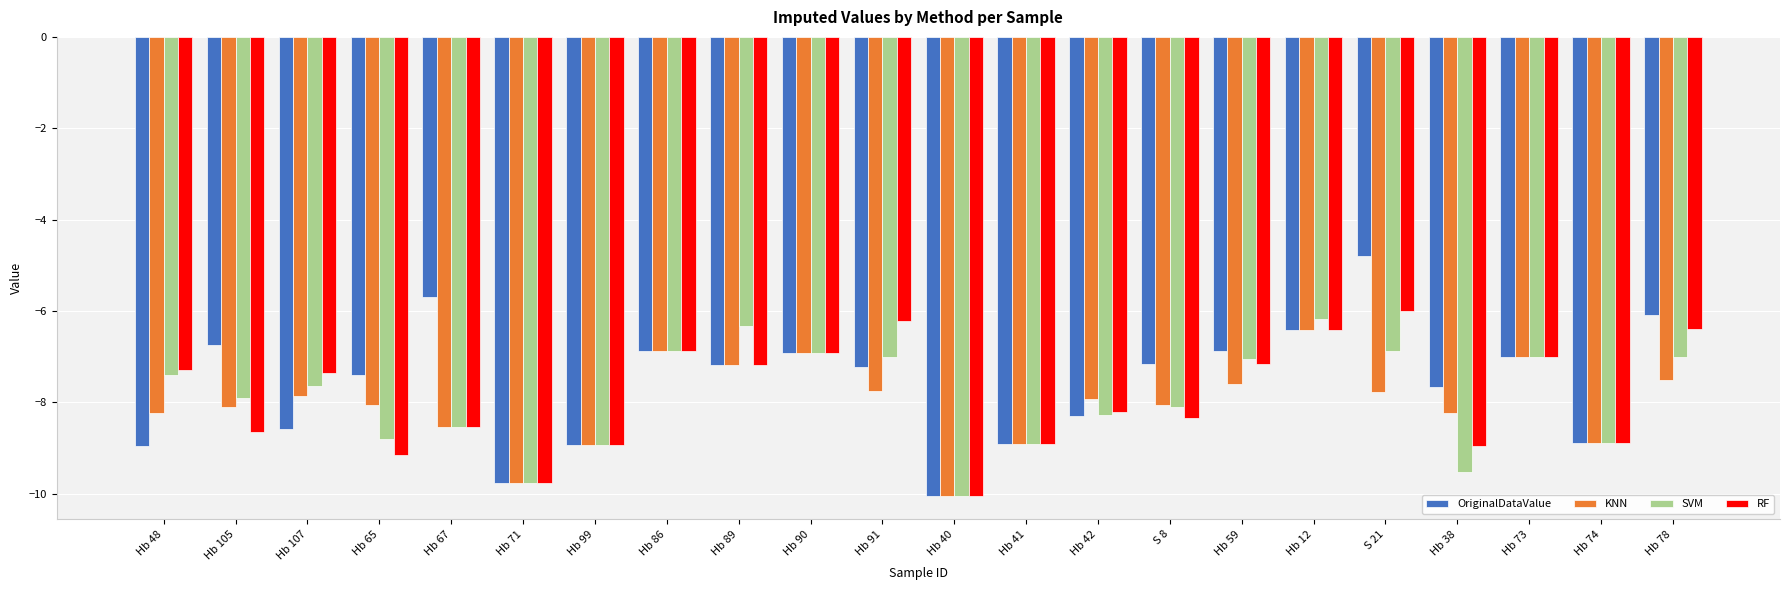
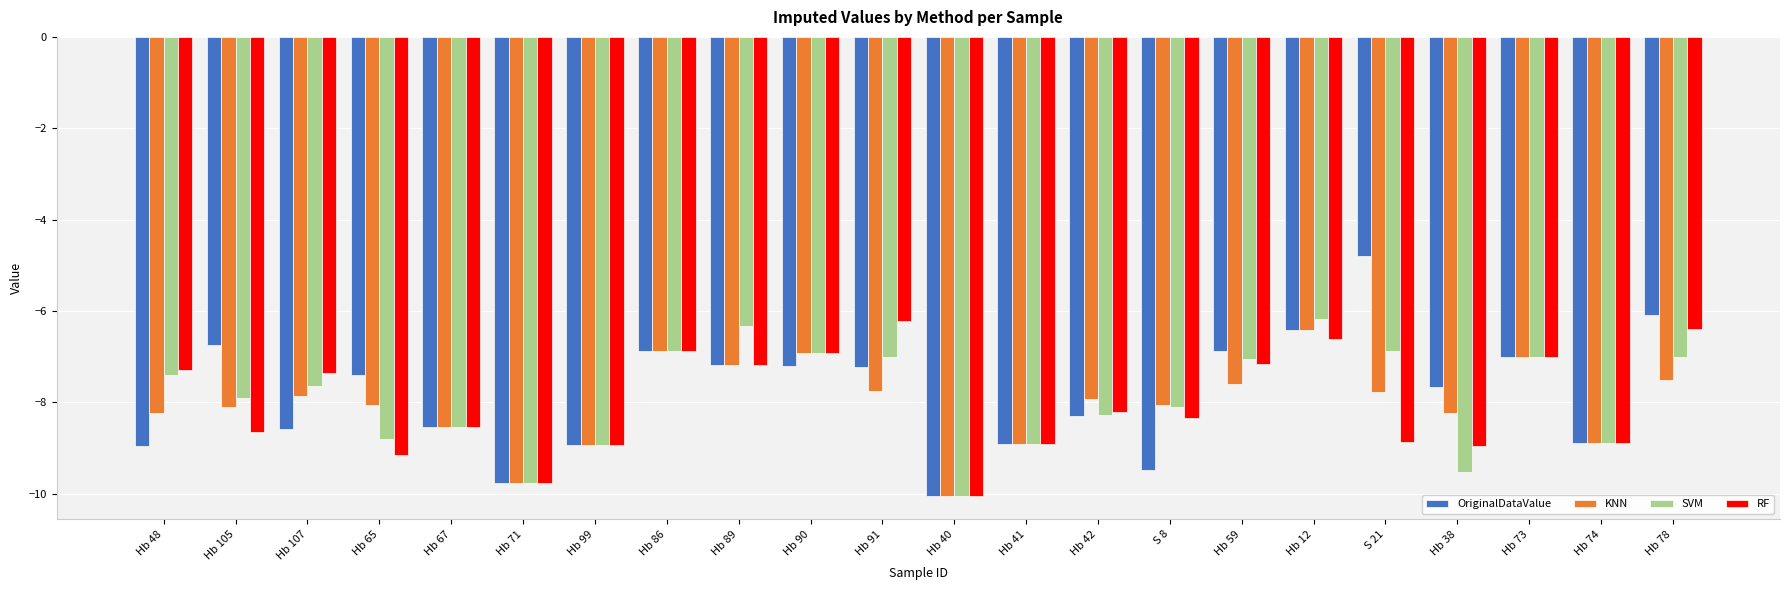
OriginalDataValue, Hb 67: -5.7 -> -8.6
OriginalDataValue, Hb 90: -6.9 -> -7.2
OriginalDataValue, S 8: -7.2 -> -9.5
RF, Hb 12: -6.4 -> -6.6
RF, S 21: -6.0 -> -8.9
